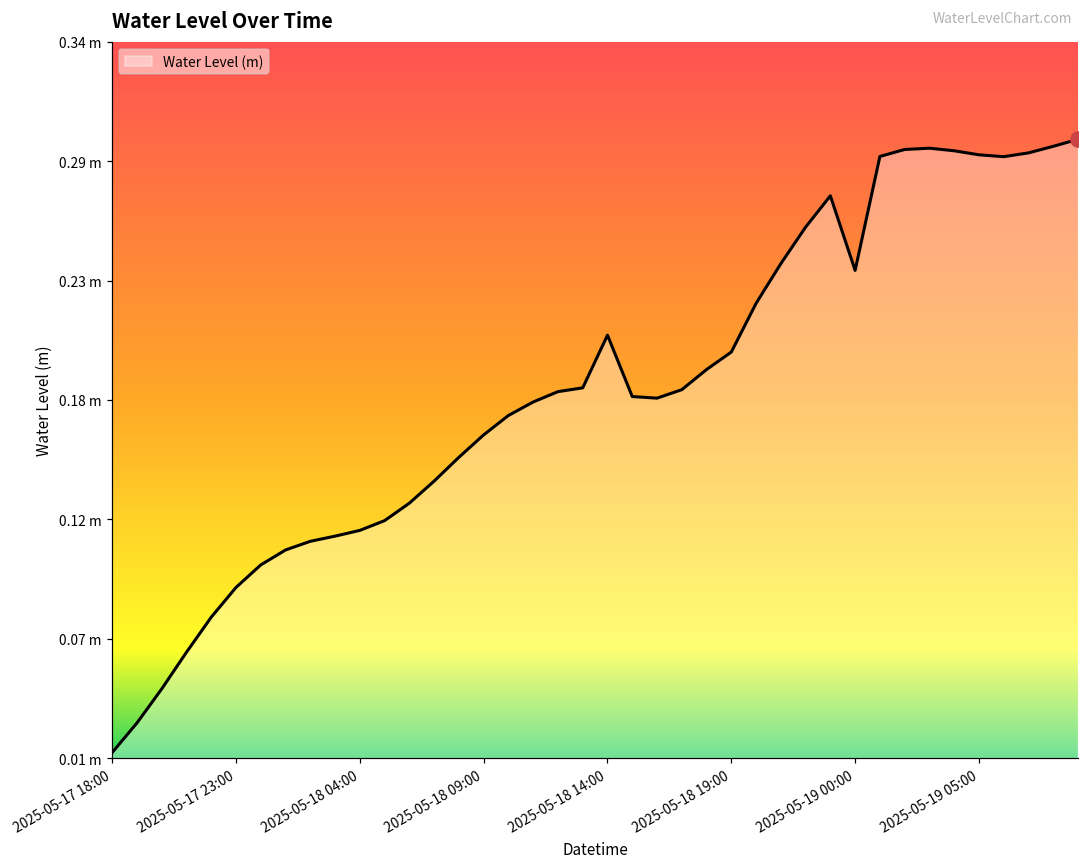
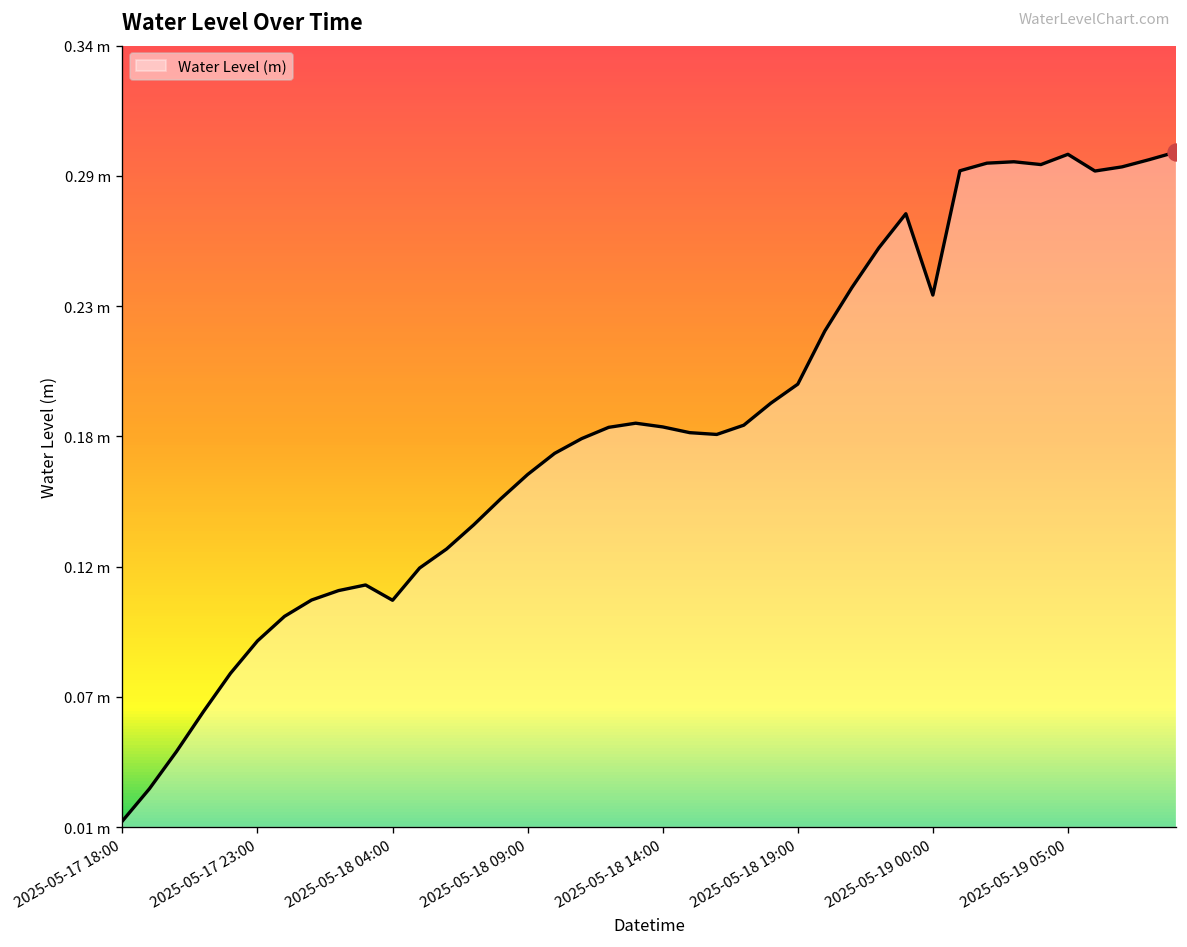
Water Level (m), 2025-05-18 04:00: 0.119 m -> 0.110 m
Water Level (m), 2025-05-18 14:00: 0.209 m -> 0.183 m
Water Level (m), 2025-05-19 05:00: 0.292 m -> 0.298 m
